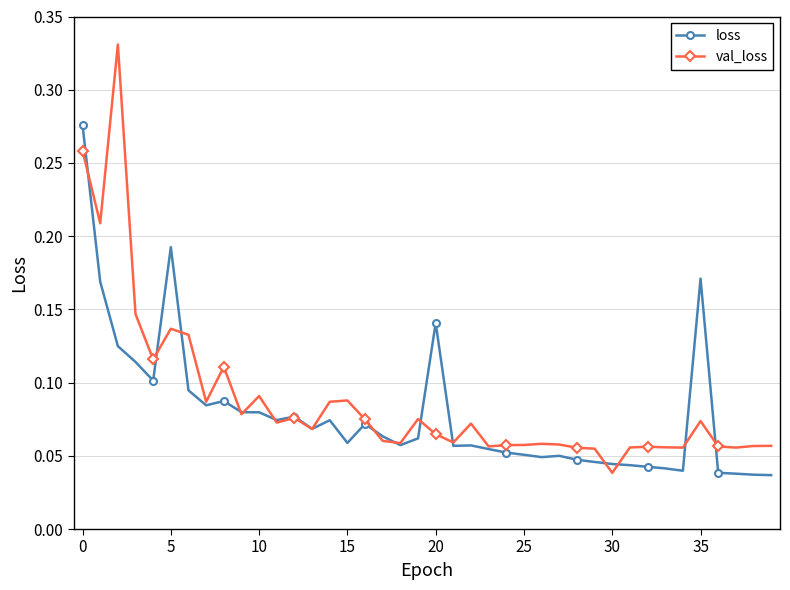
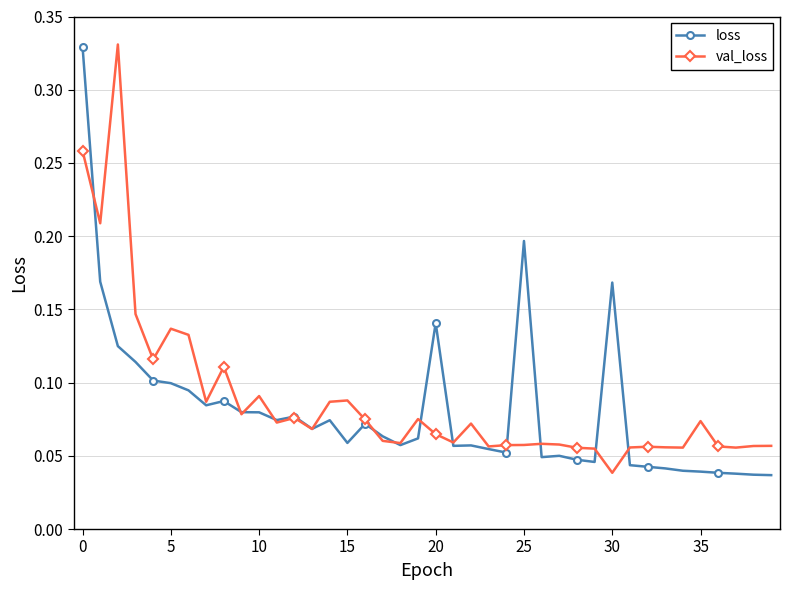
loss, 0: 0.276 -> 0.329
loss, 5: 0.193 -> 0.100
loss, 25: 0.051 -> 0.197
loss, 30: 0.044 -> 0.168
loss, 35: 0.171 -> 0.039
